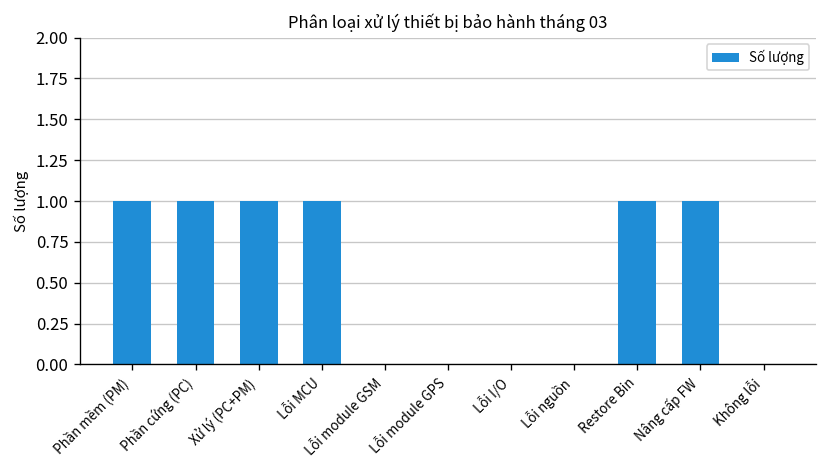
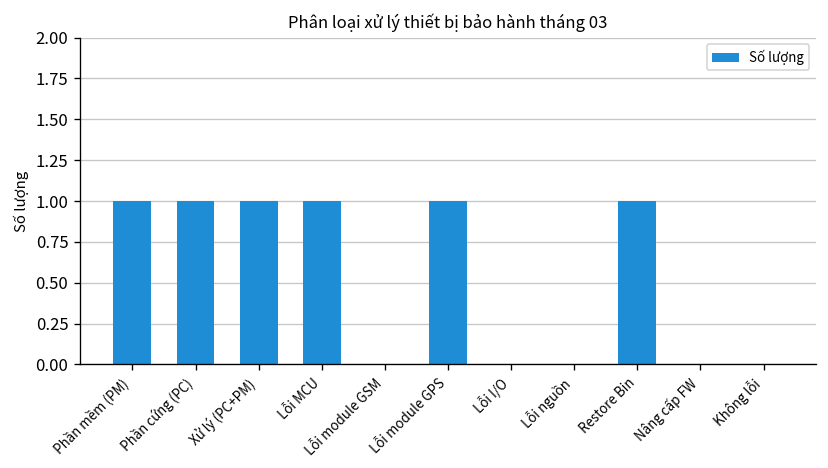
Lỗi module GPS: 0 -> 1
Nâng cấp FW: 1 -> 0
